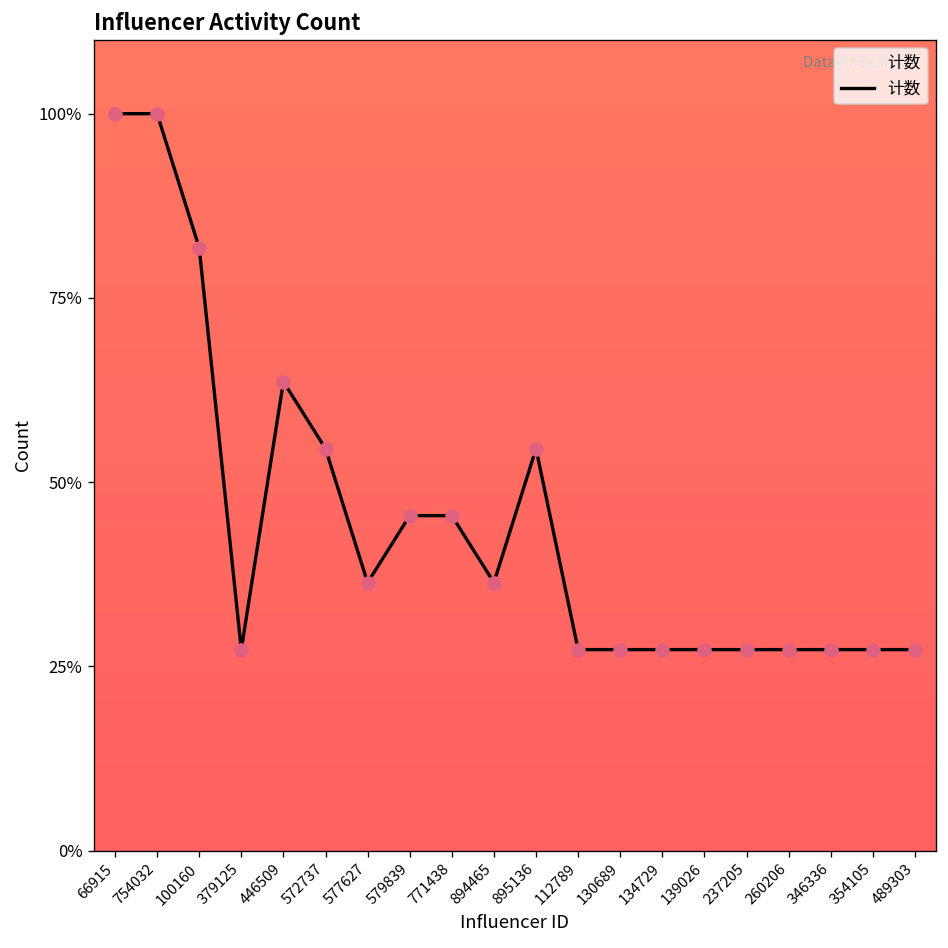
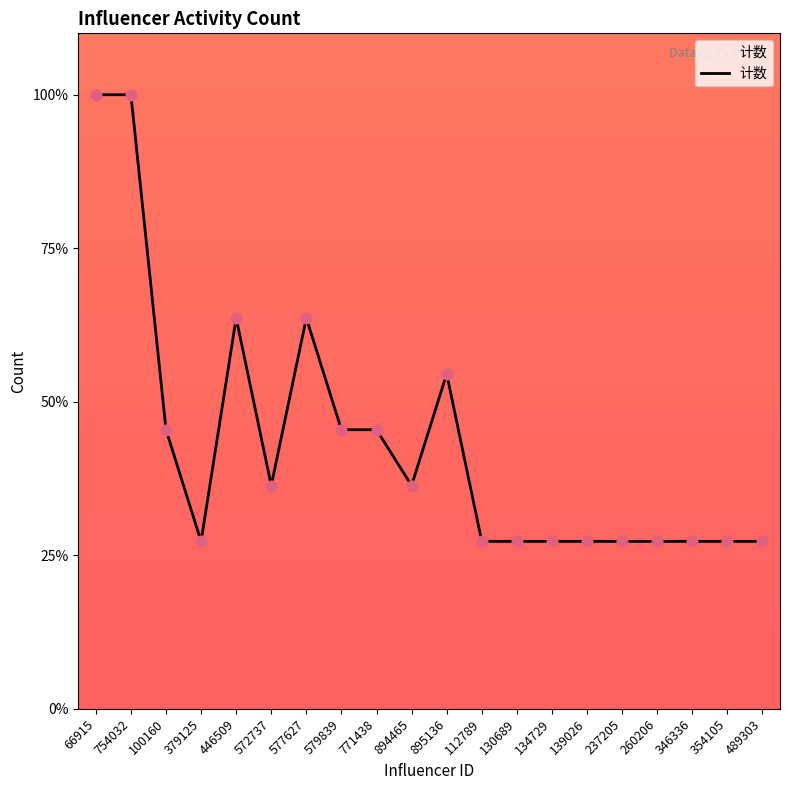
100160: 82% -> 45%
572737: 55% -> 36%
577627: 36% -> 64%
